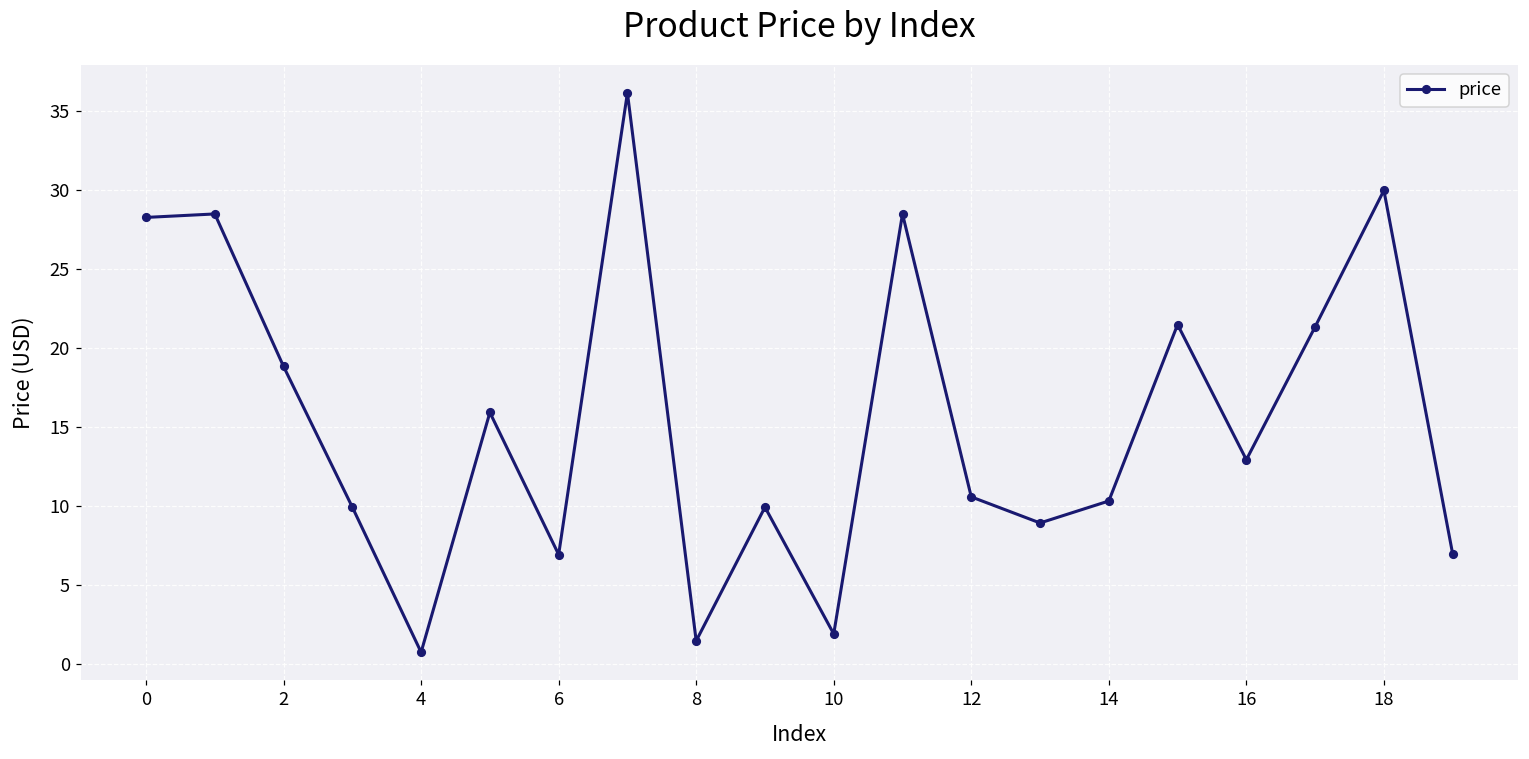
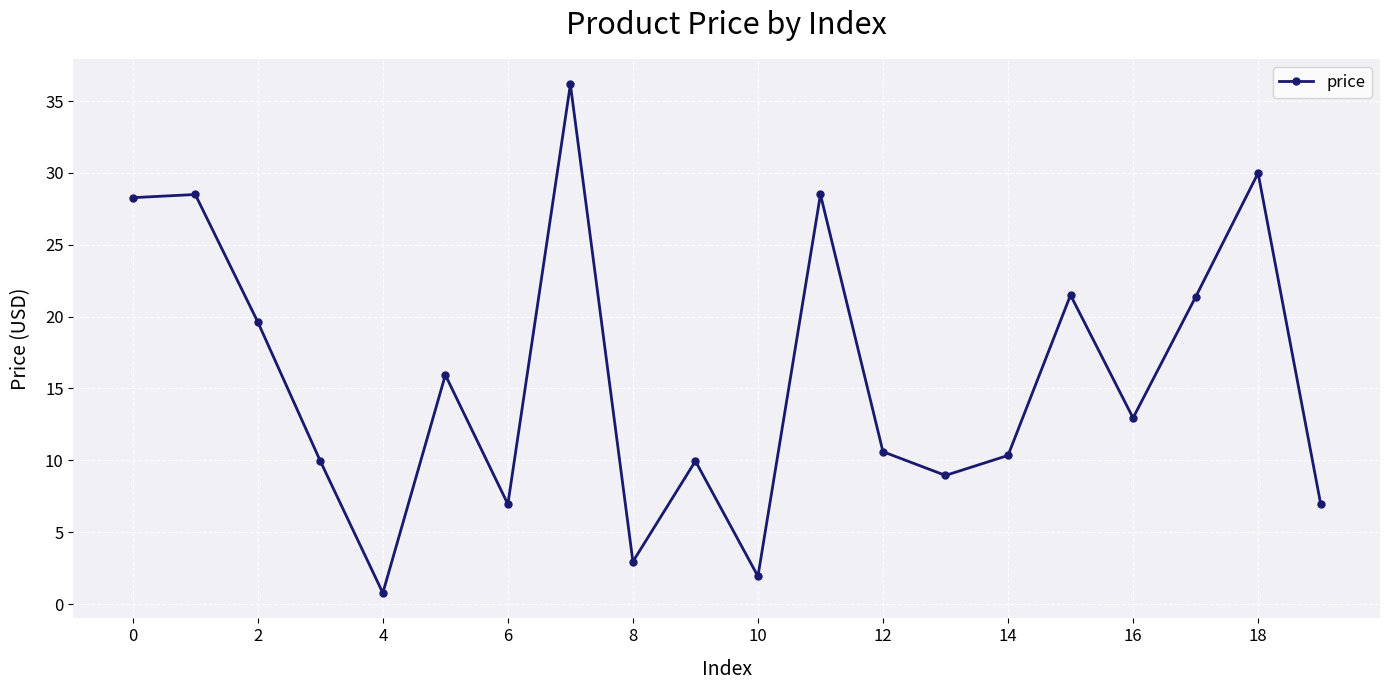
2: 18.9 -> 19.6
8: 1.5 -> 3.0
